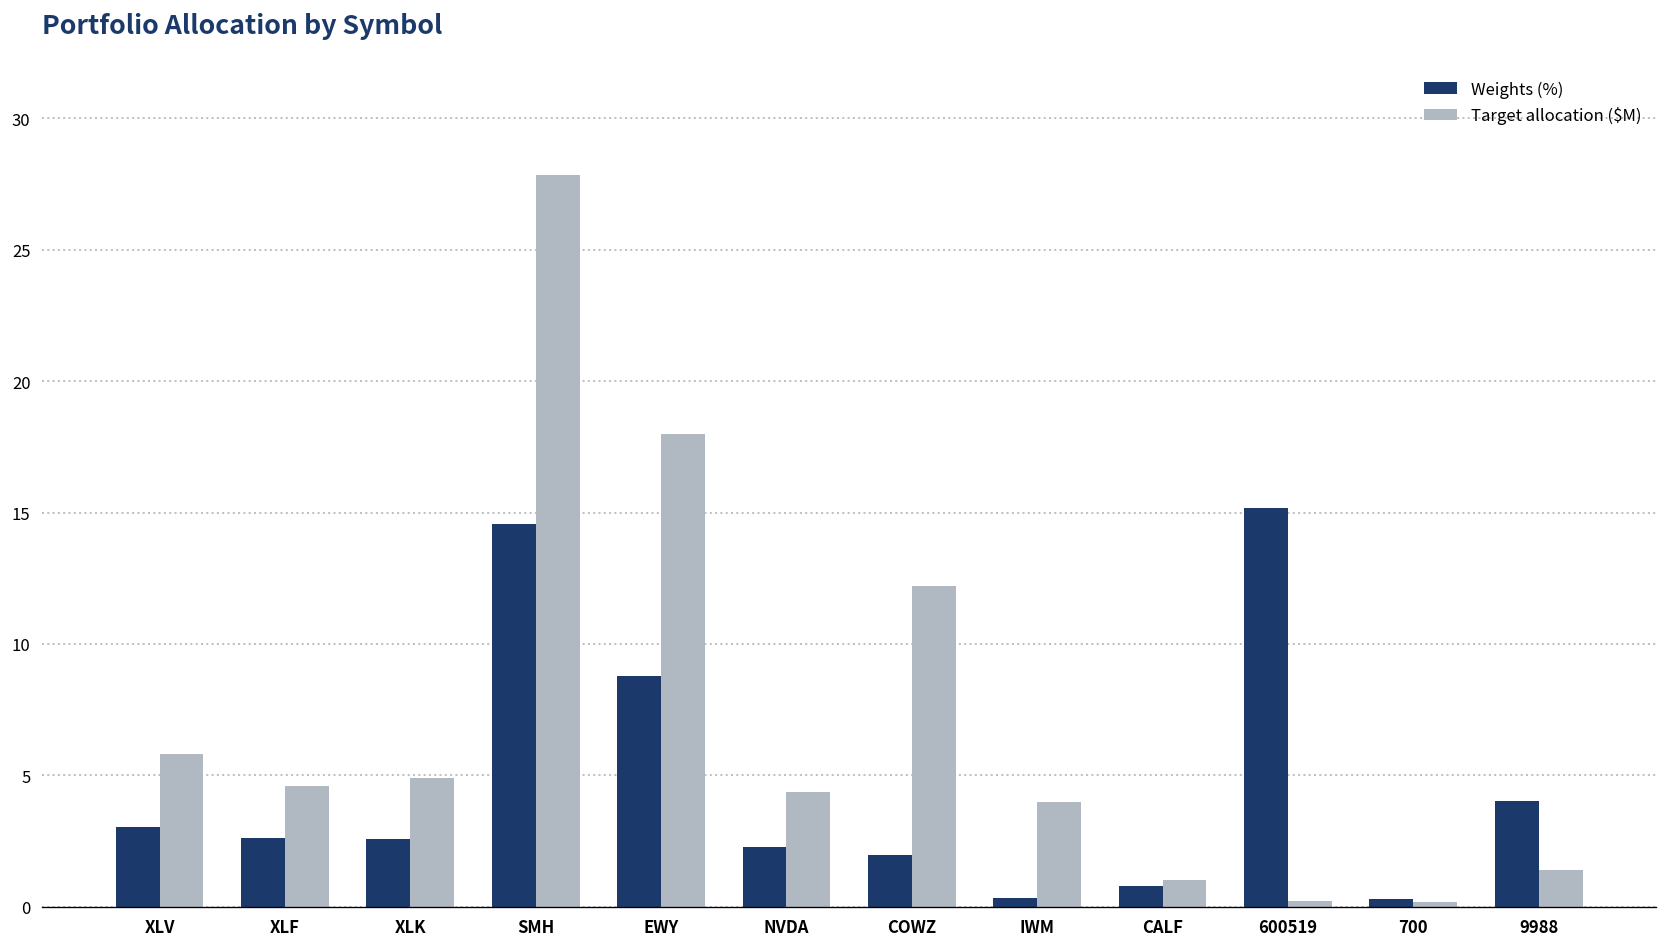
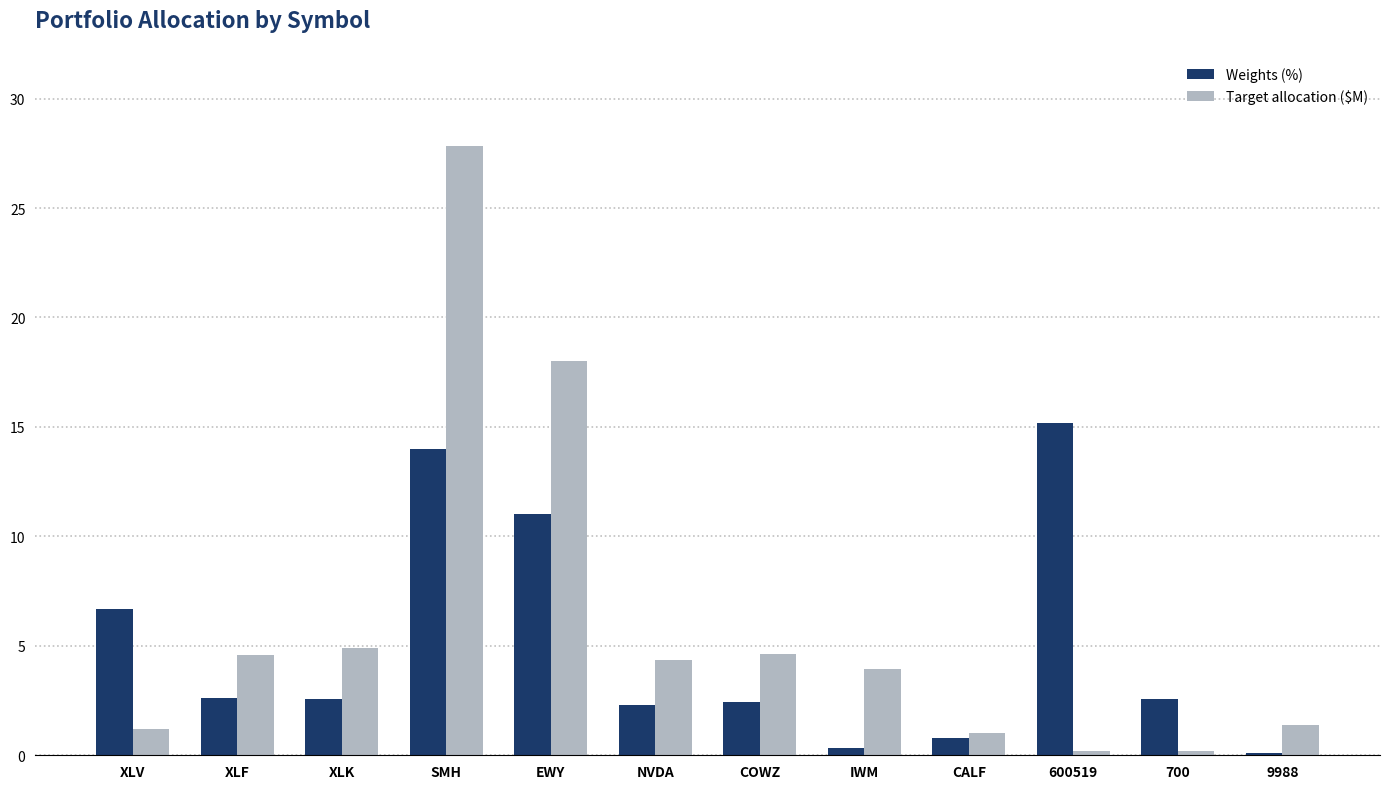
Weights (%), XLV: 3.0 -> 6.7
Target allocation ($M), XLV: 5.8 -> 1.2
Weights (%), SMH: 14.6 -> 14.0
Weights (%), EWY: 8.8 -> 11.0
Weights (%), COWZ: 2.0 -> 2.4
Target allocation ($M), COWZ: 12.2 -> 4.6
Weights (%), 700: 0.3 -> 2.6
Weights (%), 9988: 4.0 -> 0.1
